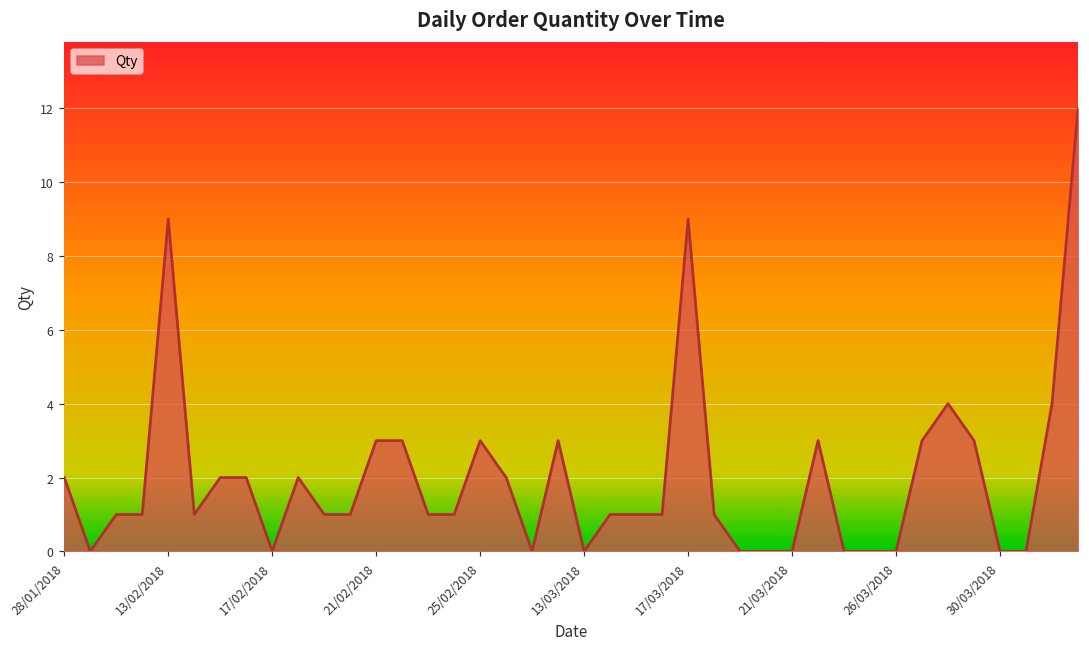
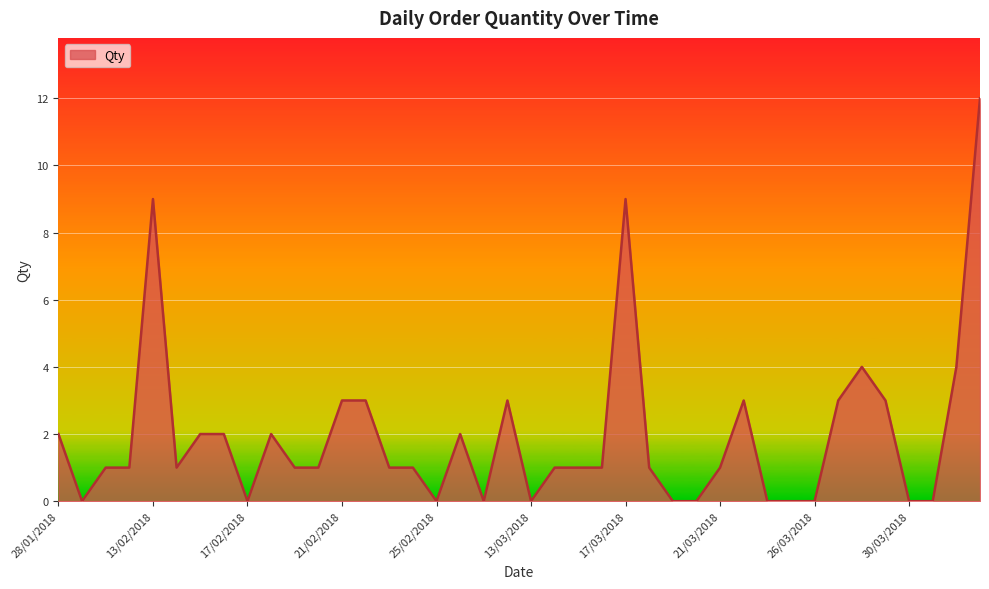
25/02/2018: 3 -> 0
21/03/2018: 0 -> 1
